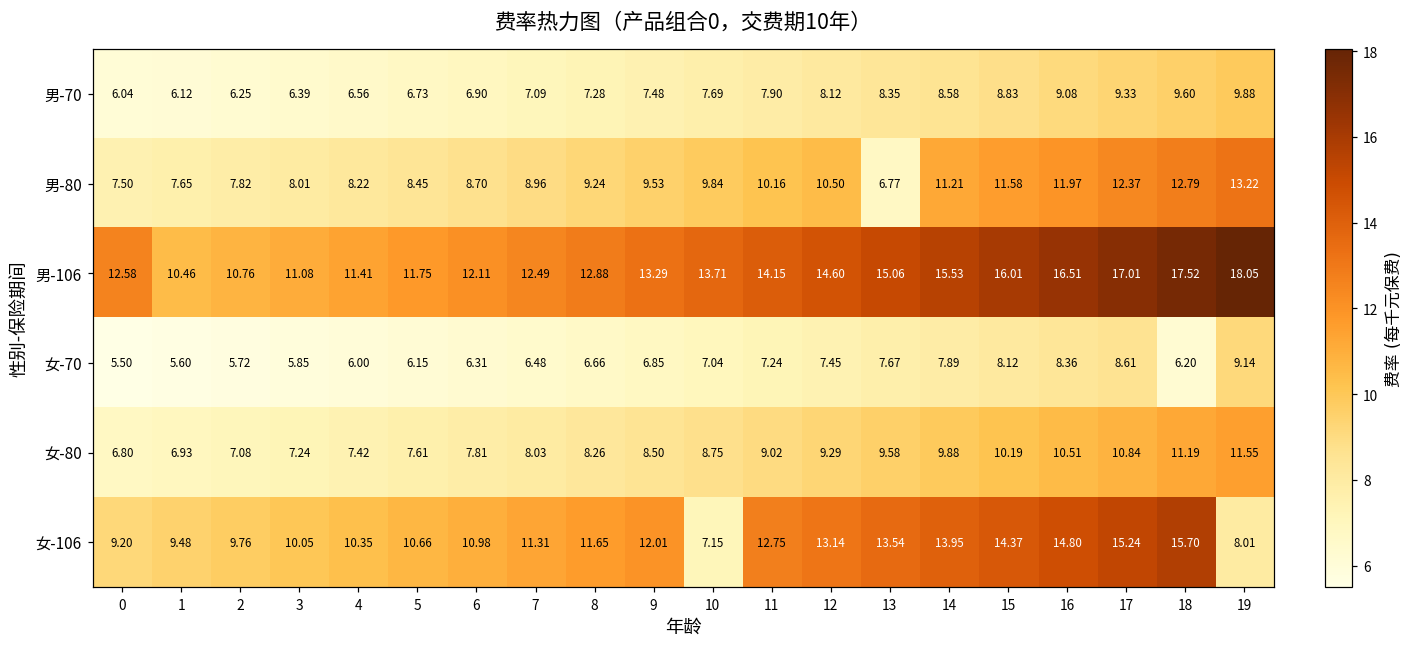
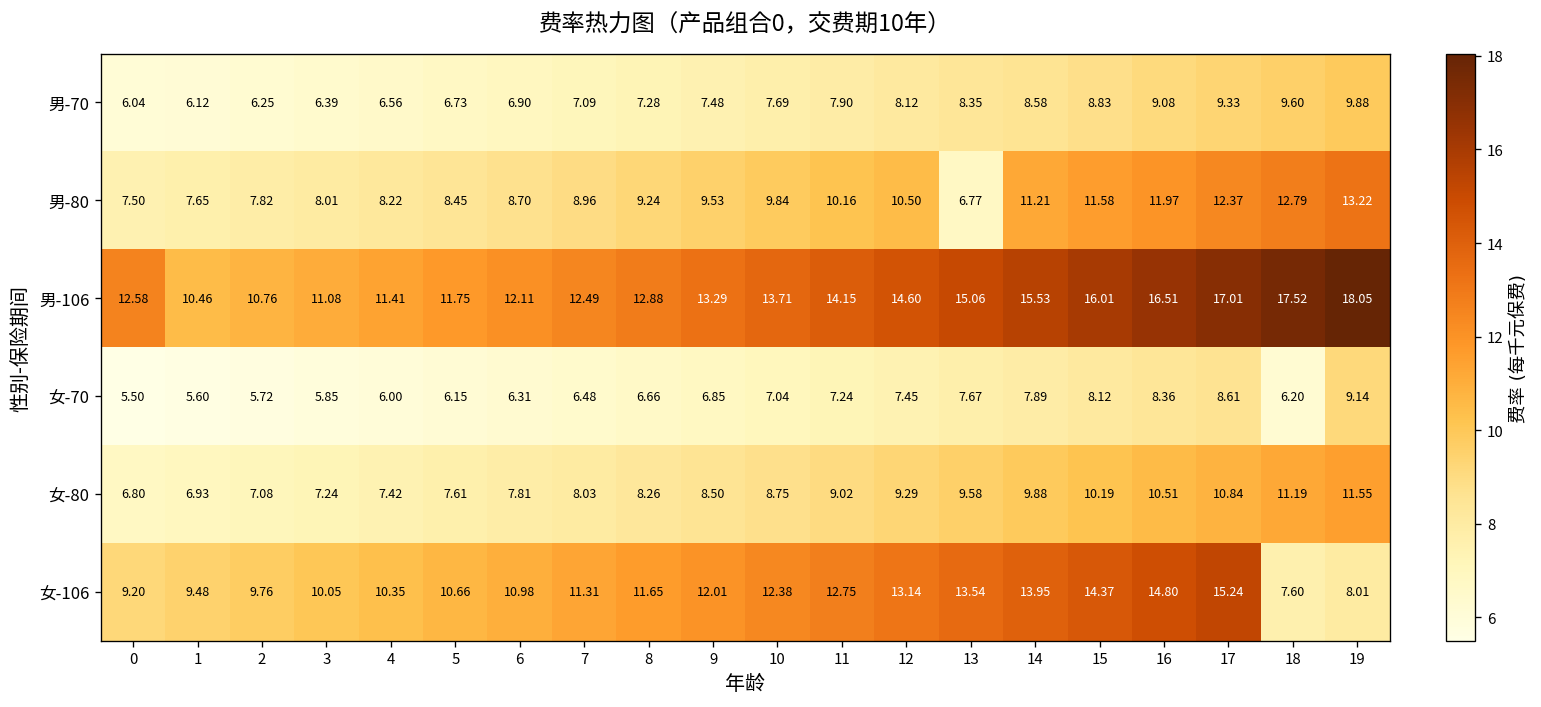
女-106, 10: 7.15 -> 12.38
女-106, 18: 15.70 -> 7.60
